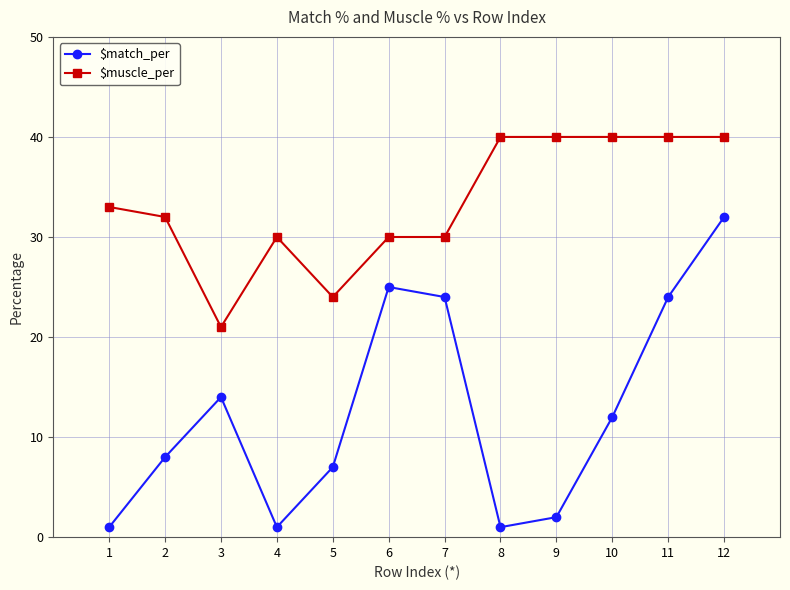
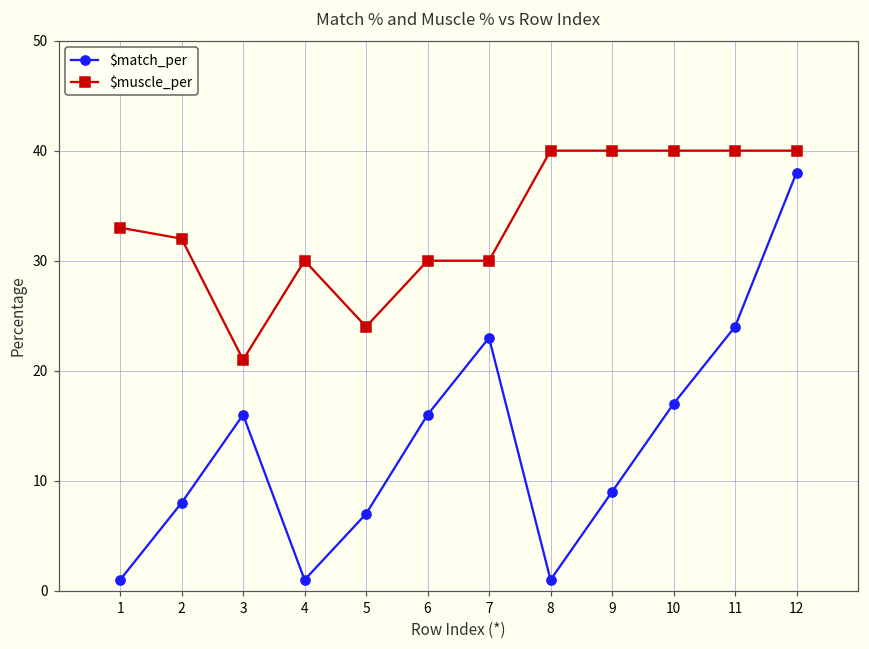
$match_per, 3: 14 -> 16
$match_per, 6: 25 -> 16
$match_per, 7: 24 -> 23
$match_per, 9: 2 -> 9
$match_per, 10: 12 -> 17
$match_per, 12: 32 -> 38
